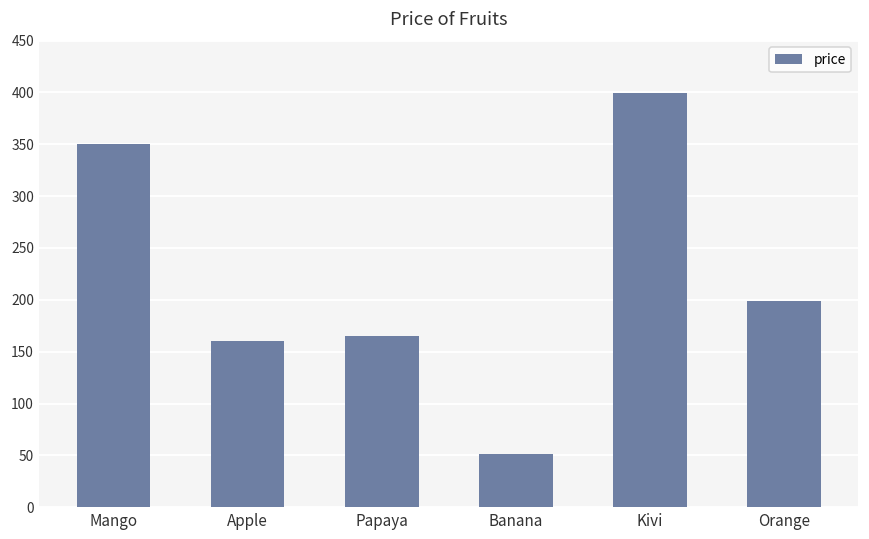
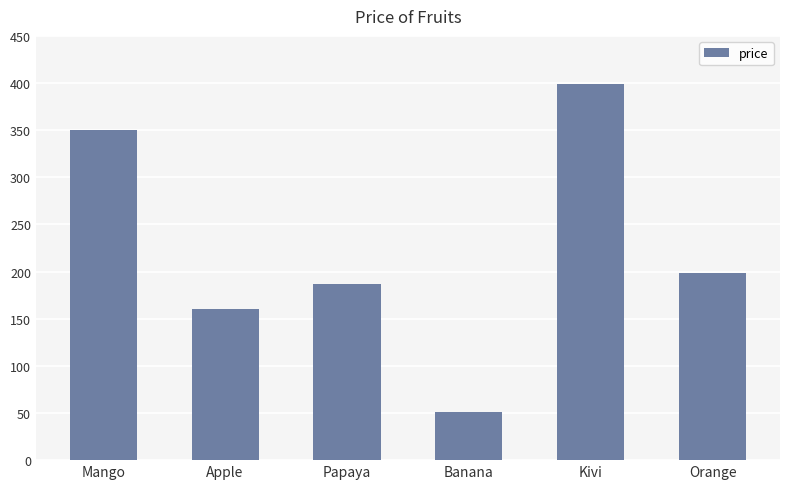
Papaya: 170 -> 190
